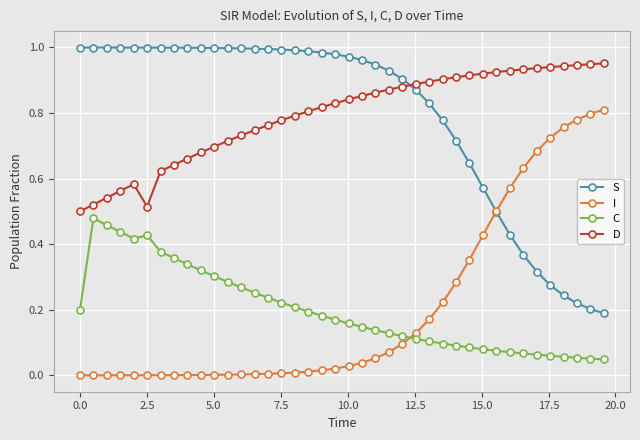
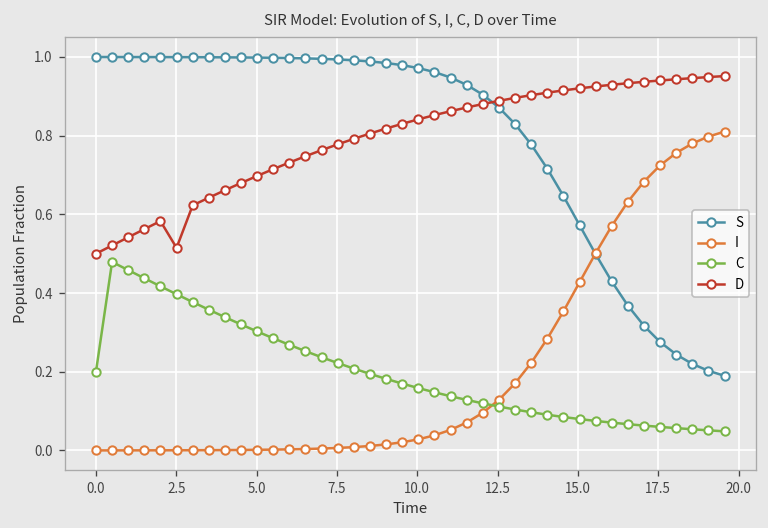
C, 2.5: 0.43 -> 0.40
